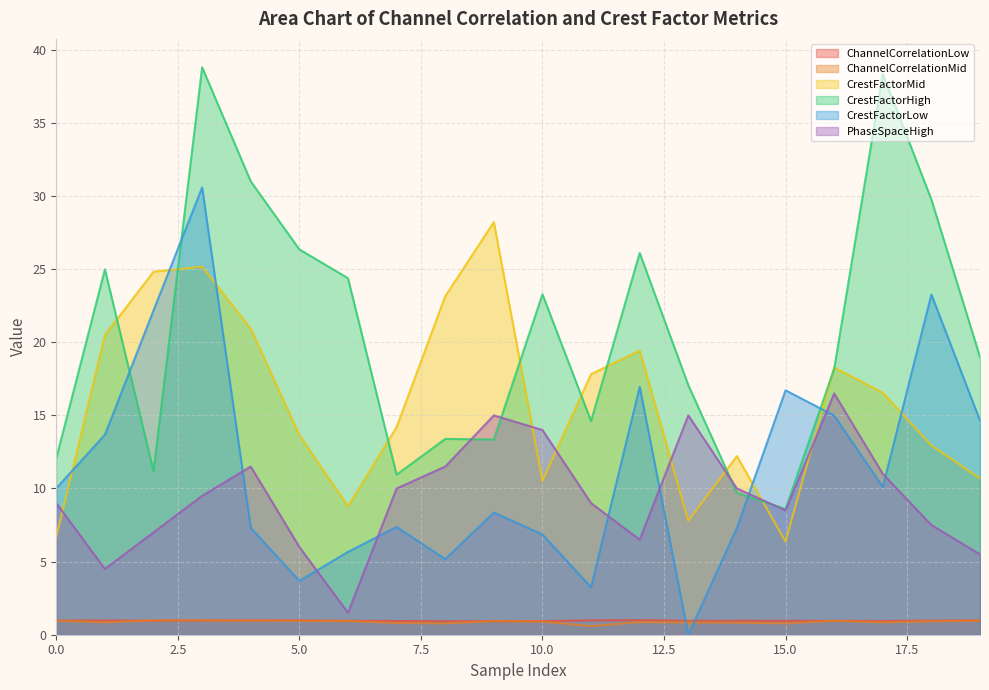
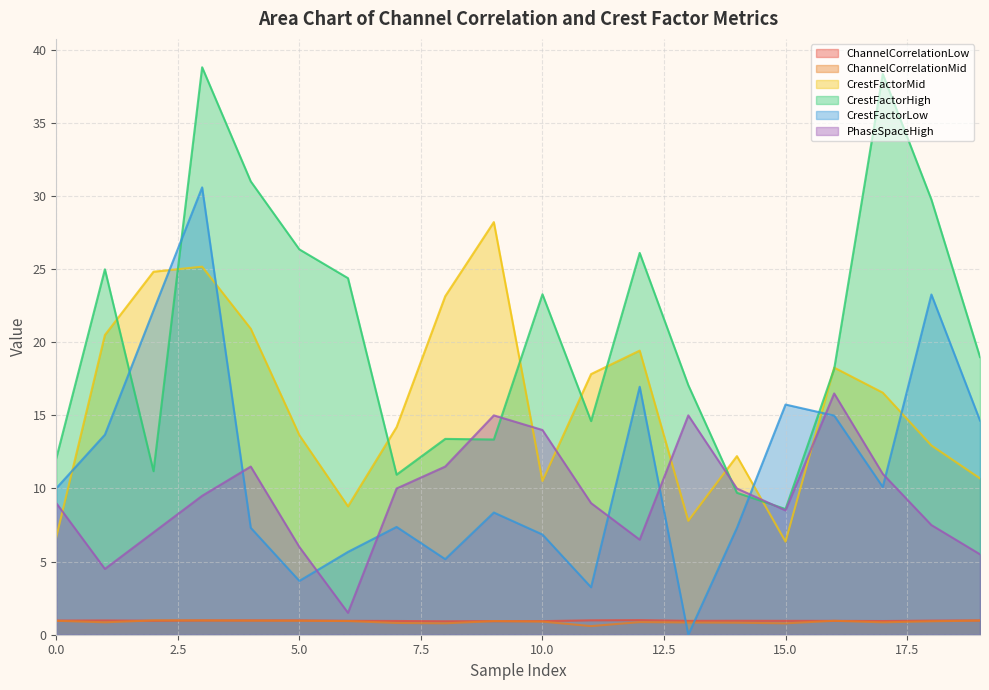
CrestFactorLow, 15.0: 16.7 -> 15.7
